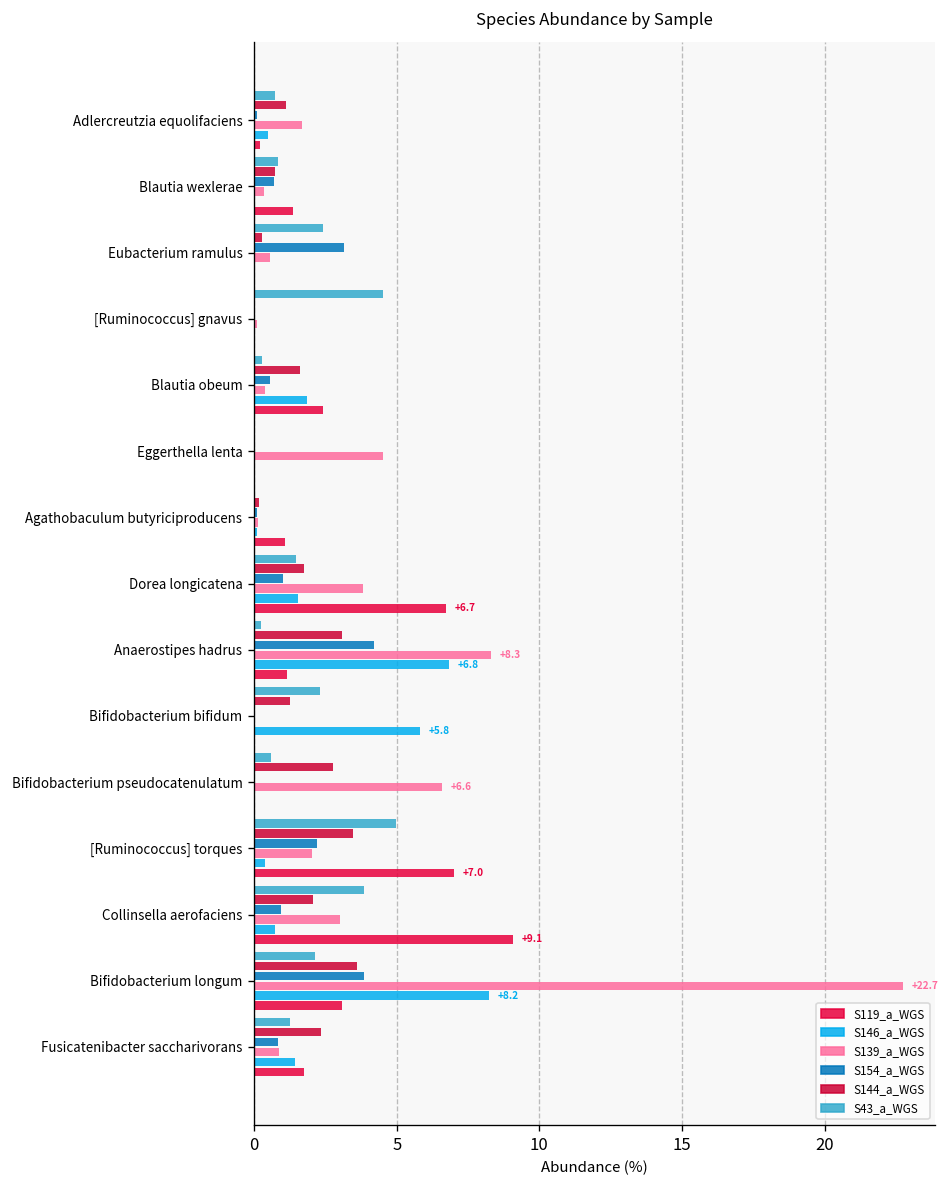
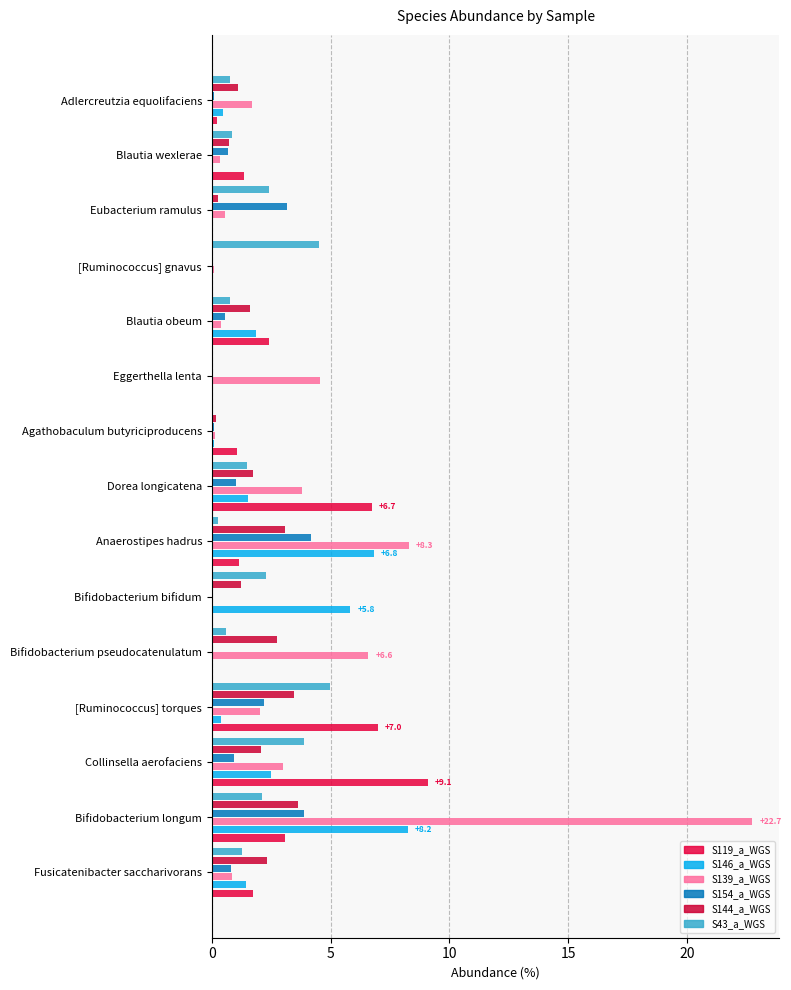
S43_a_WGS, Blautia obeum: 0.3 -> 0.8
S146_a_WGS, Collinsella aerofaciens: 0.7 -> 2.5
